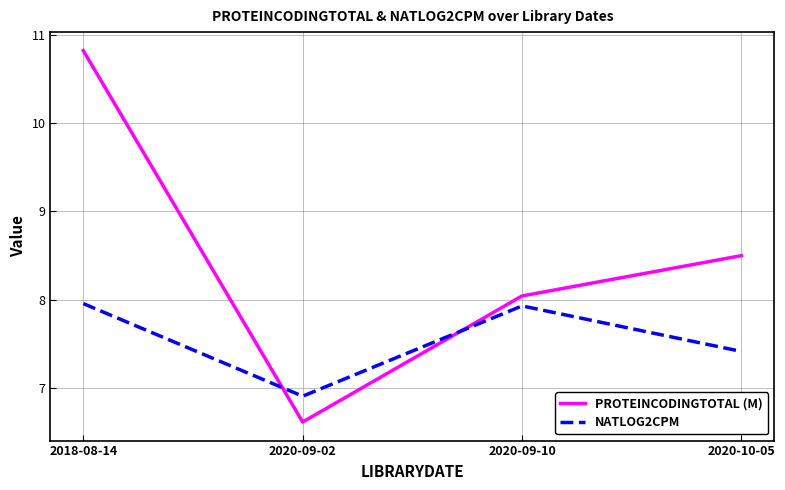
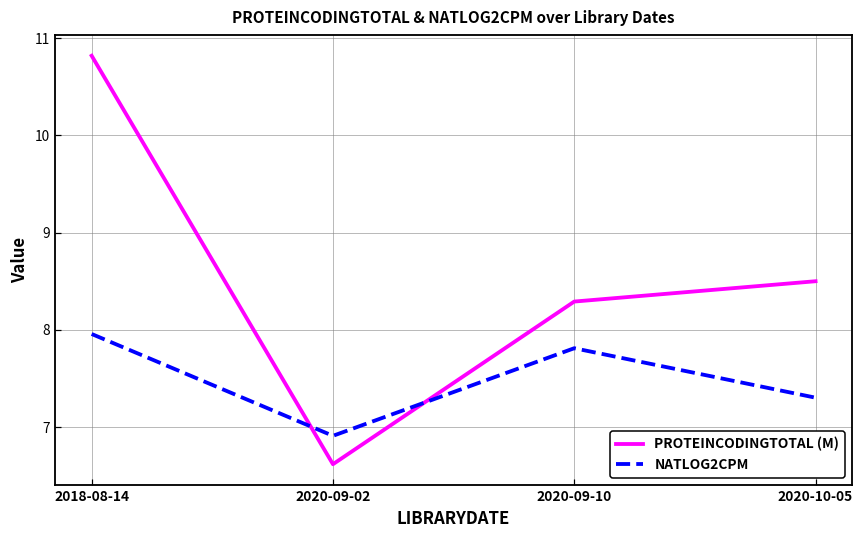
PROTEINCODINGTOTAL (M), 2020-09-10: 8.0 -> 8.3
NATLOG2CPM, 2020-09-10: 7.9 -> 7.8
NATLOG2CPM, 2020-10-05: 7.4 -> 7.3
